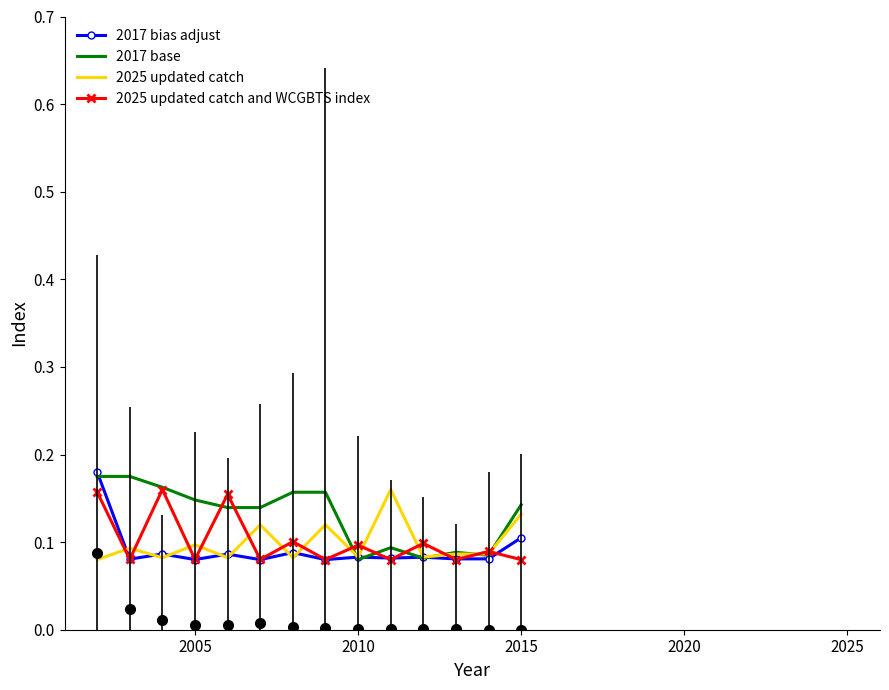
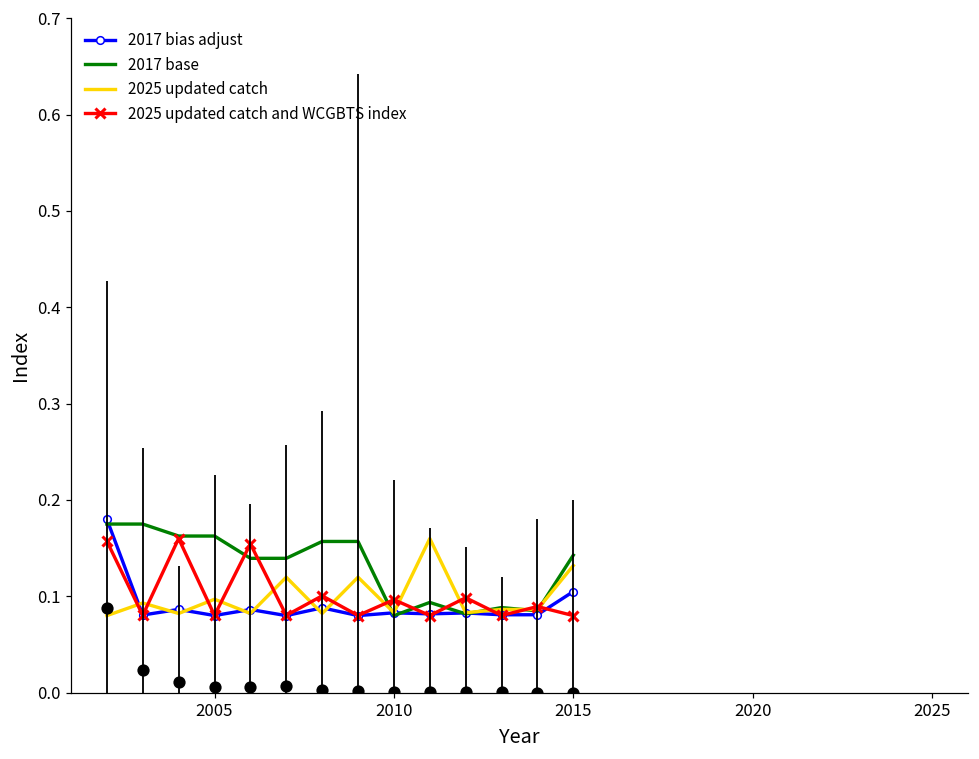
2017 base, 2005: 0.15 -> 0.16
